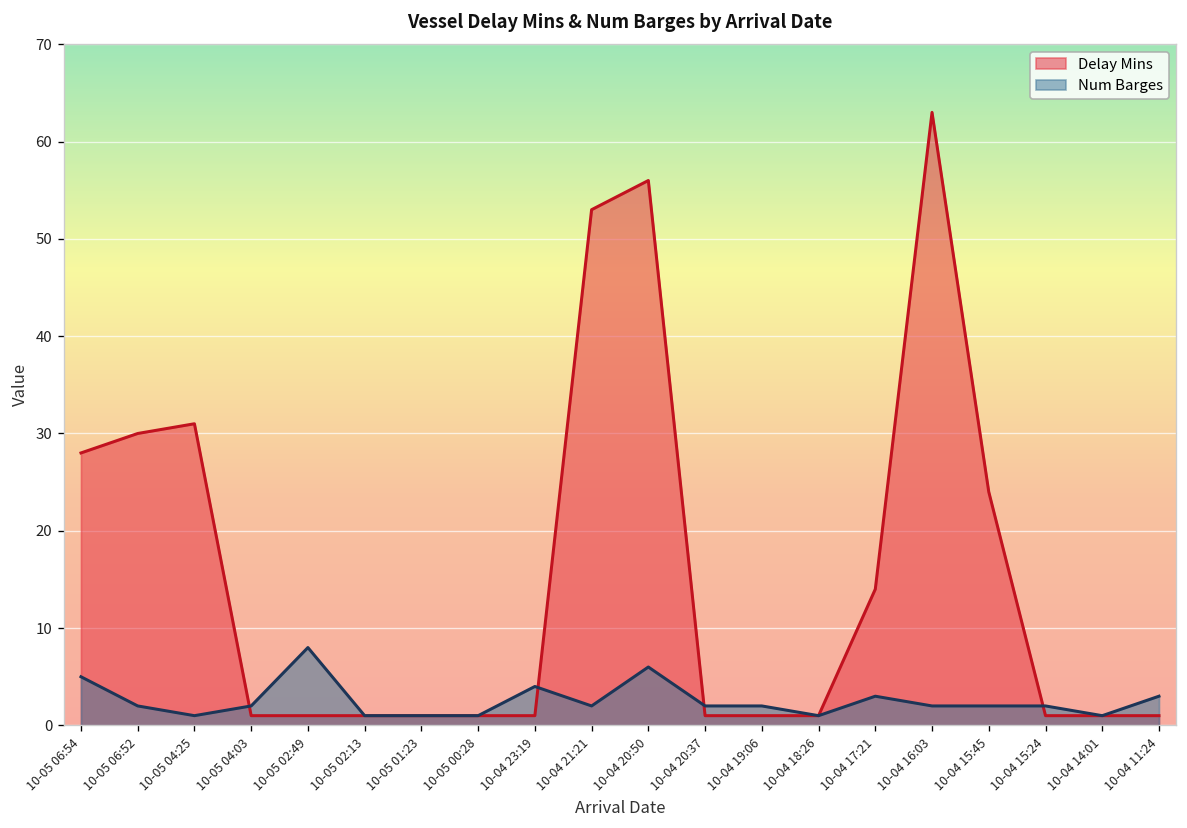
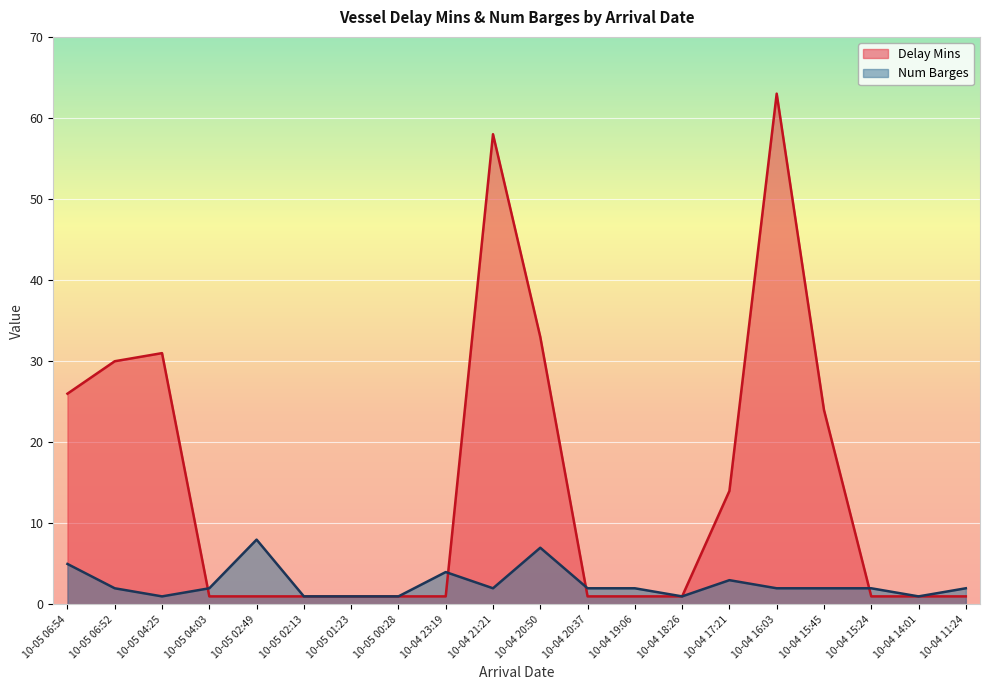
Delay Mins, 10-05 06:54: 28 -> 26
Delay Mins, 10-04 21:21: 53 -> 58
Delay Mins, 10-04 20:50: 56 -> 33
Num Barges, 10-04 20:50: 6 -> 7
Num Barges, 10-04 11:24: 3 -> 2
